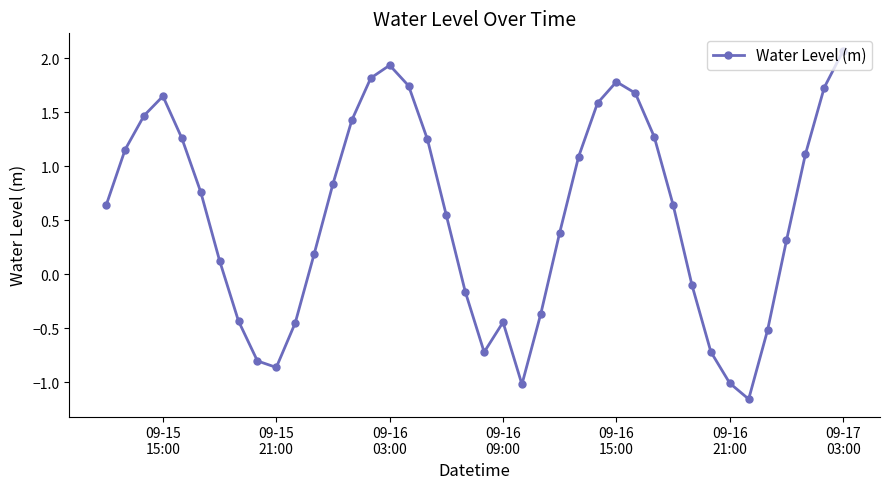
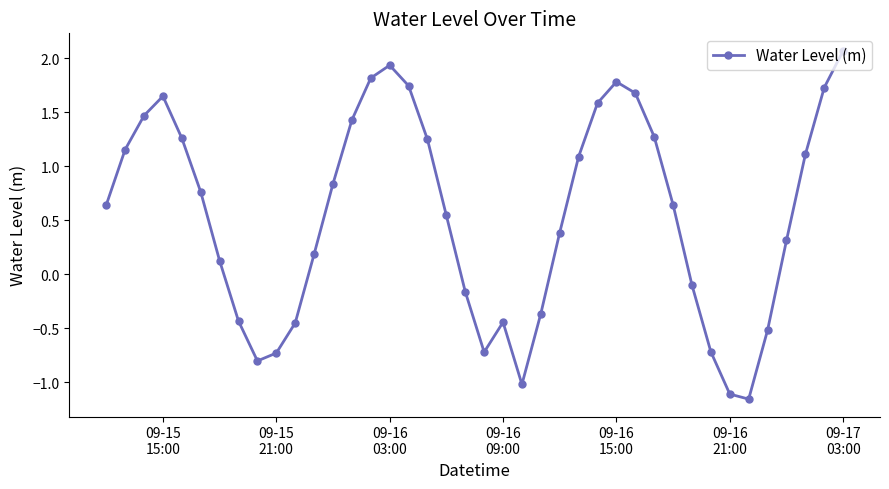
09-15 21:00: -0.86 -> -0.73
09-16 21:00: -1.01 -> -1.11
